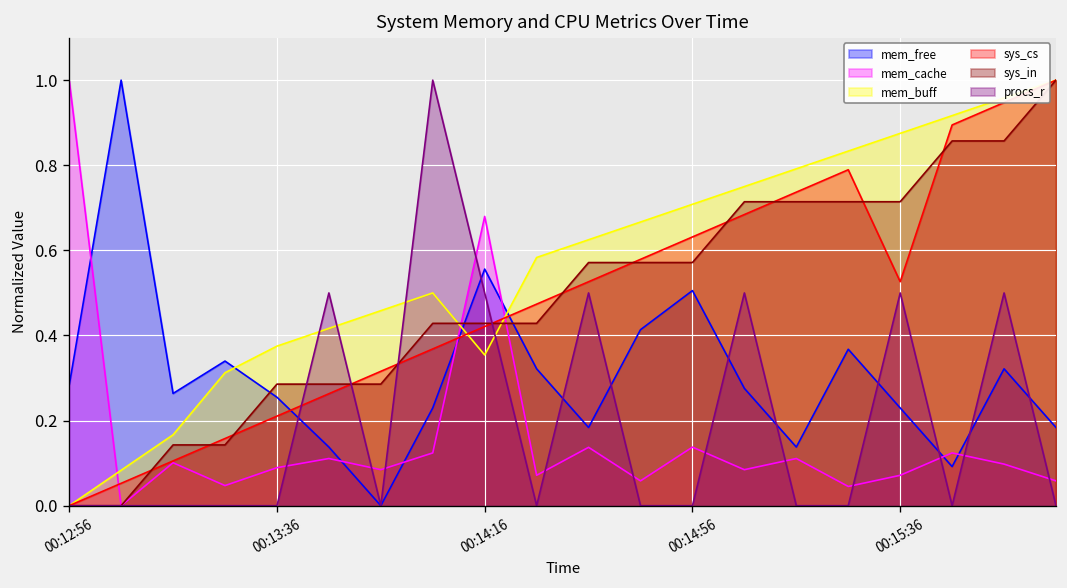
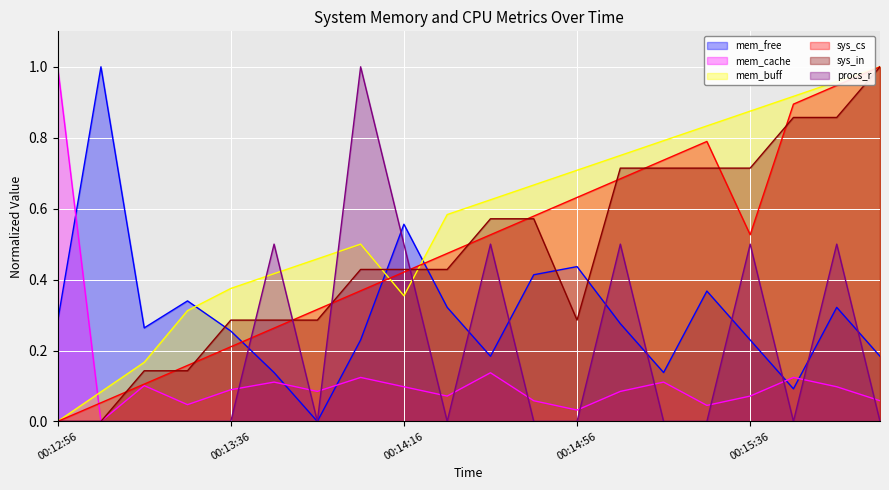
mem_cache, 00:14:16: 0.68 -> 0.10
mem_free, 00:14:56: 0.51 -> 0.44
mem_cache, 00:14:56: 0.14 -> 0.03
sys_in, 00:14:56: 0.57 -> 0.29
